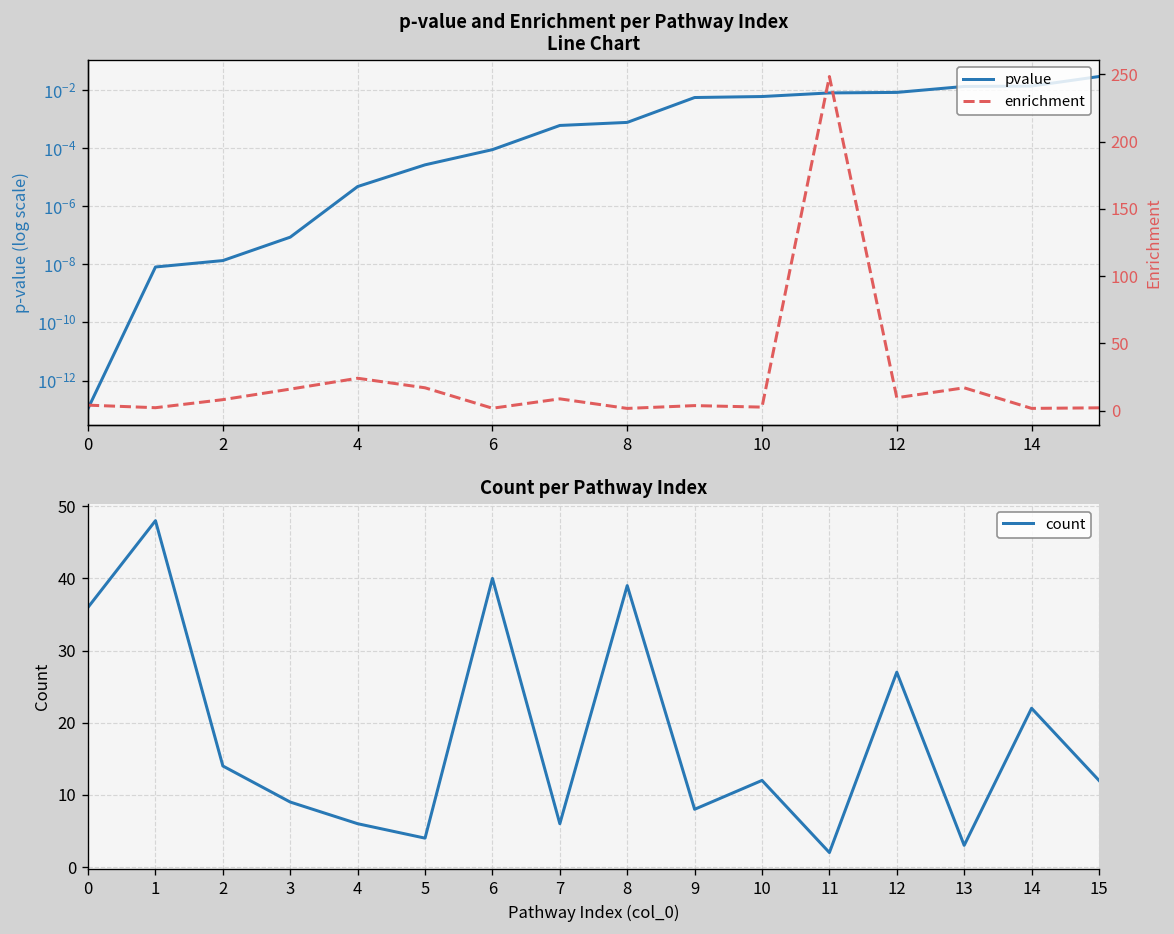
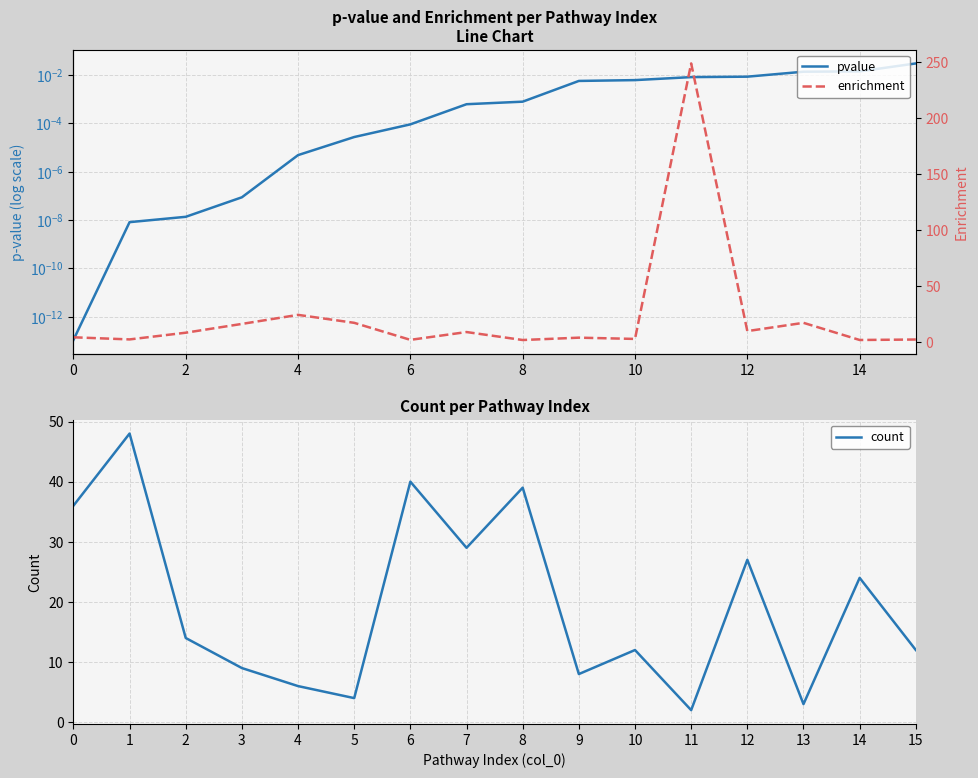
Count per Pathway Index, 7: 6 -> 29
Count per Pathway Index, 14: 22 -> 24
